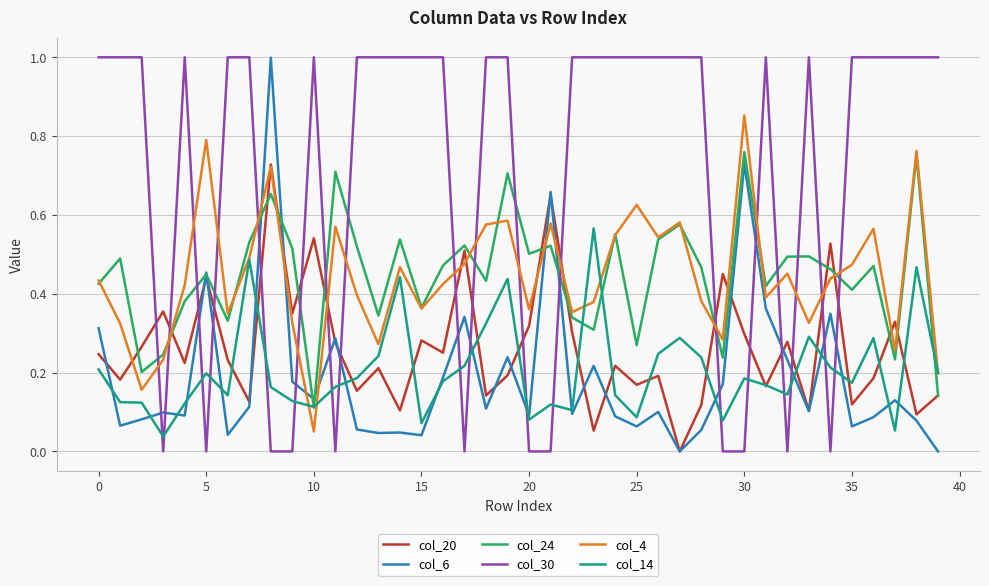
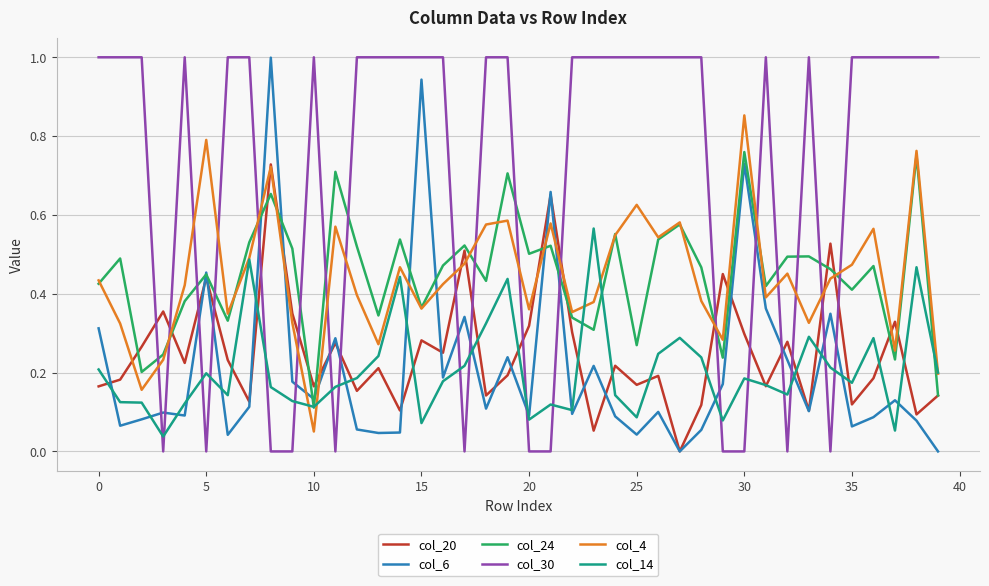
col_20, 0: 0.25 -> 0.17
col_20, 10: 0.54 -> 0.17
col_6, 15: 0.04 -> 0.94
col_6, 25: 0.06 -> 0.04
